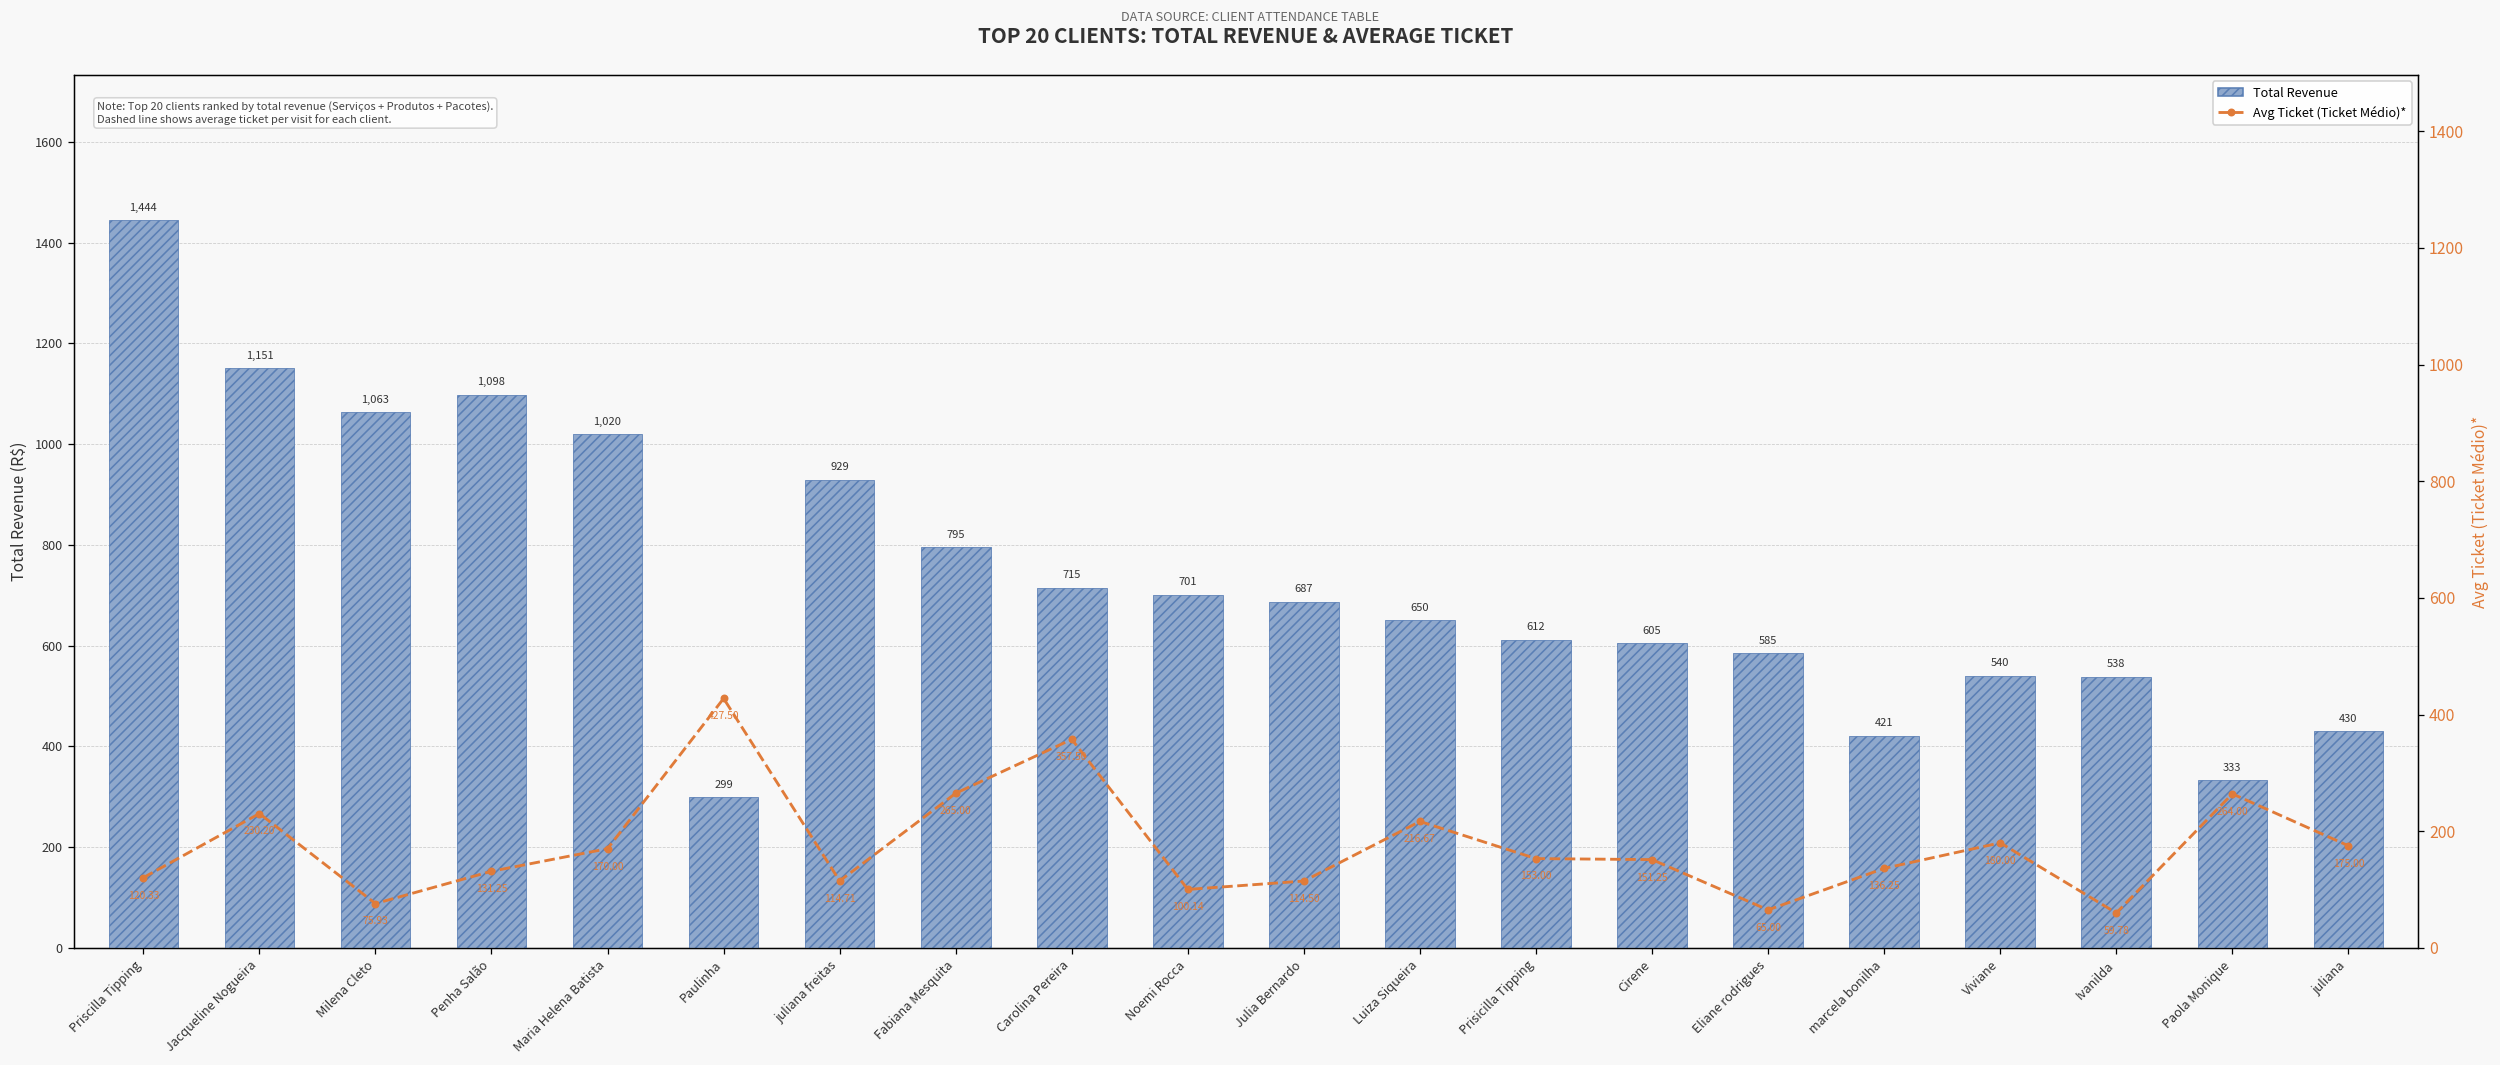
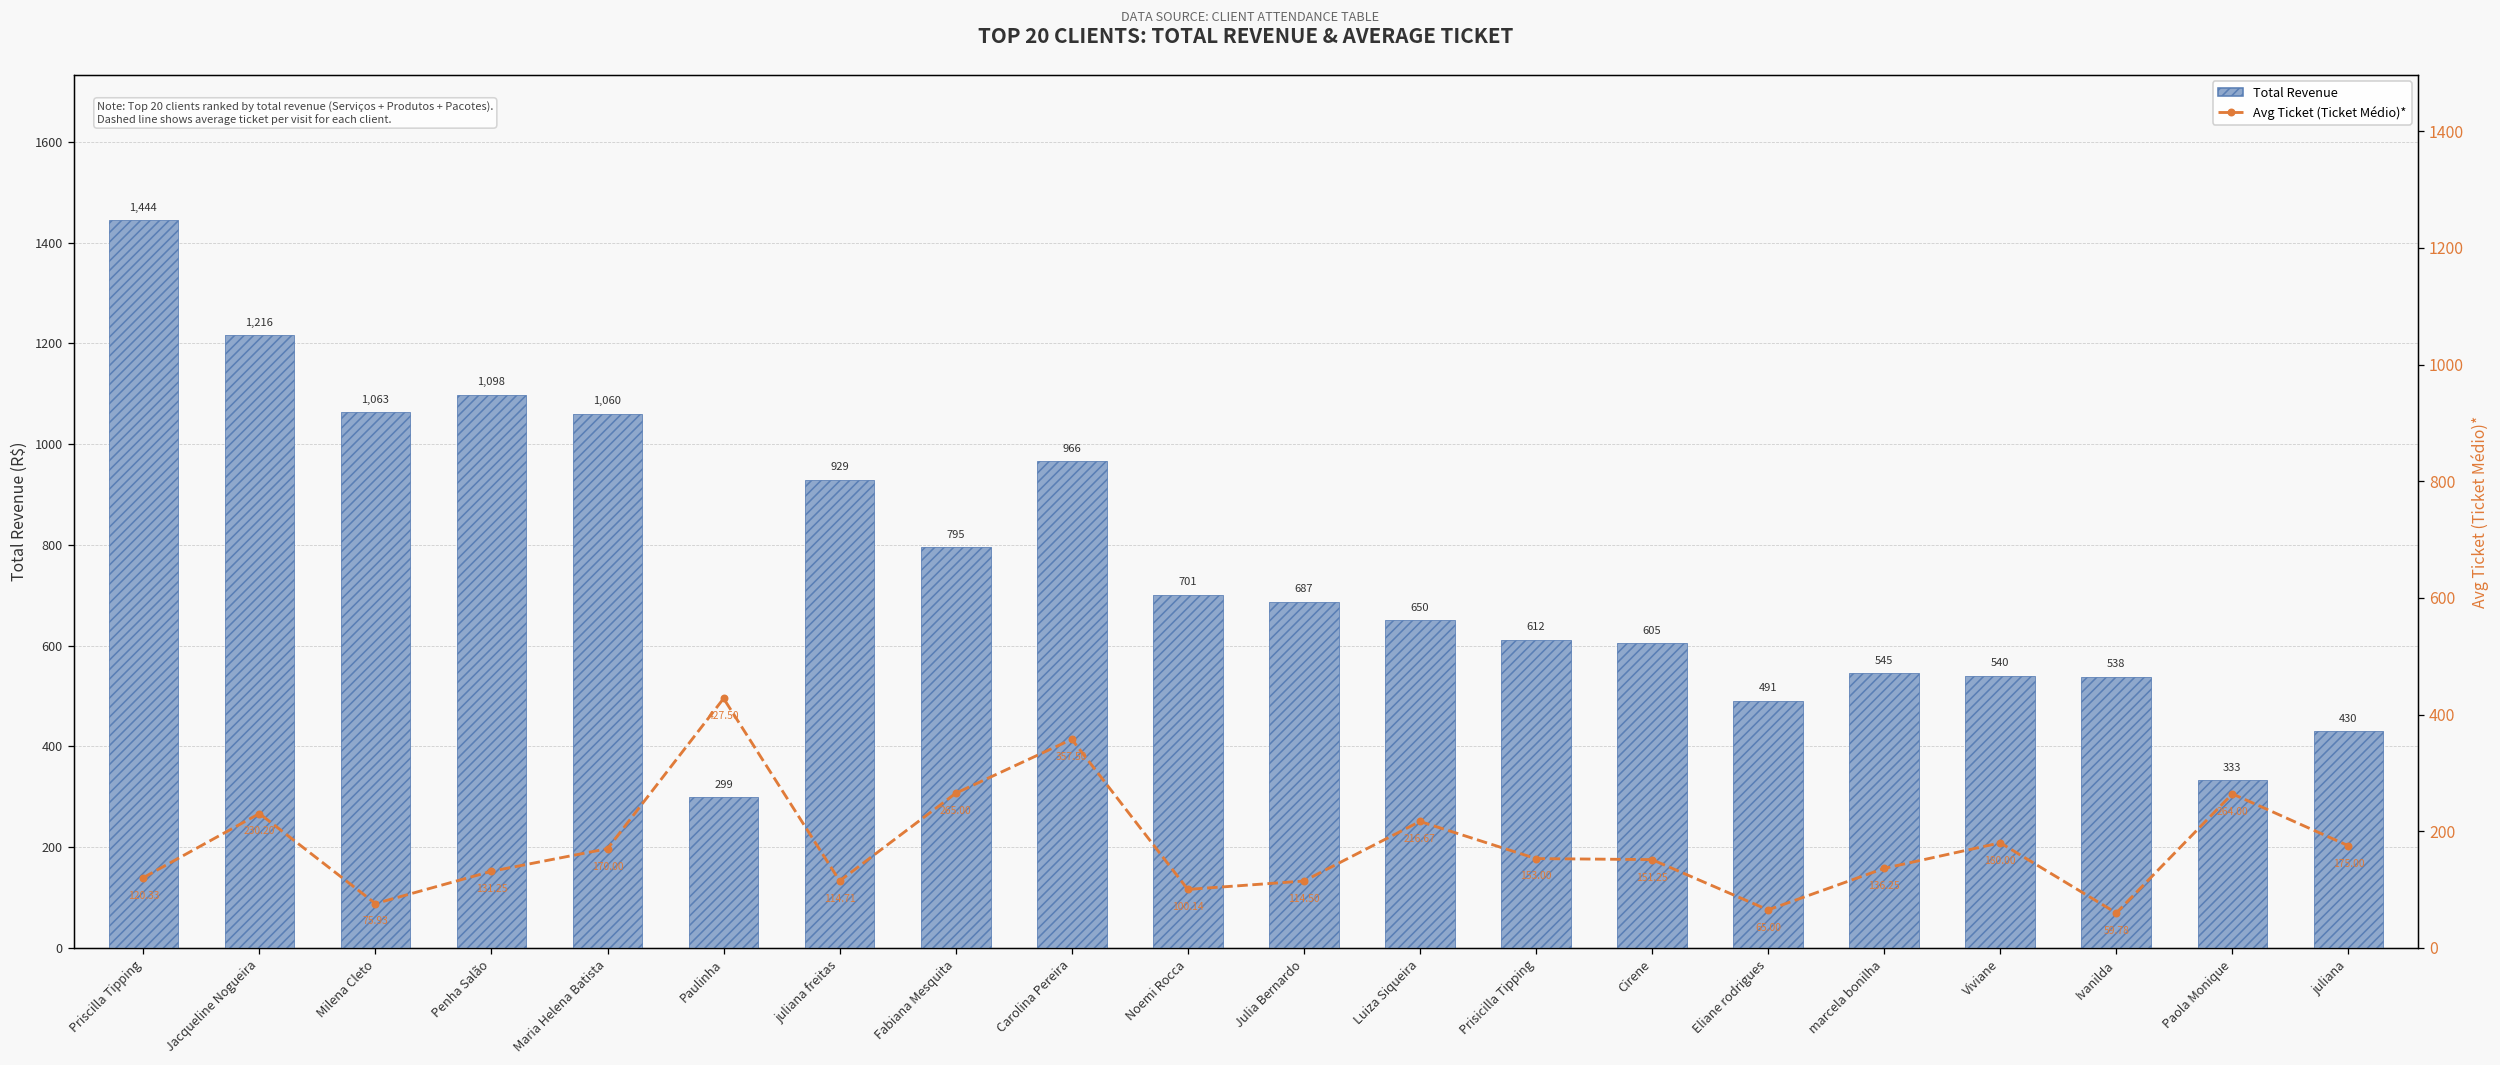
Total Revenue, Jacqueline Nogueira: 1,151 -> 1,216
Total Revenue, Maria Helena Batista: 1,020 -> 1,060
Total Revenue, Carolina Pereira: 715 -> 966
Total Revenue, Eliane rodrigues: 585 -> 491
Total Revenue, marcela bonilha: 421 -> 545
